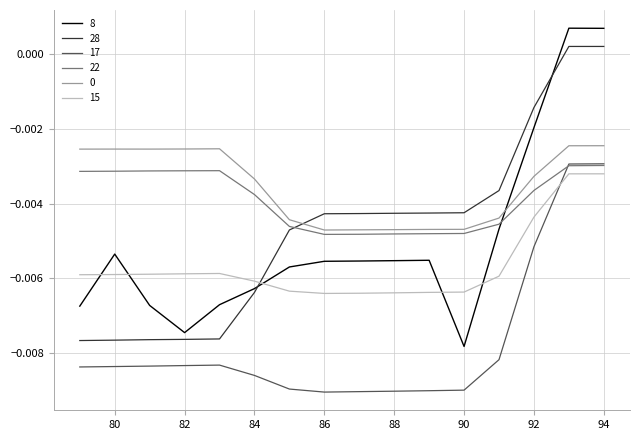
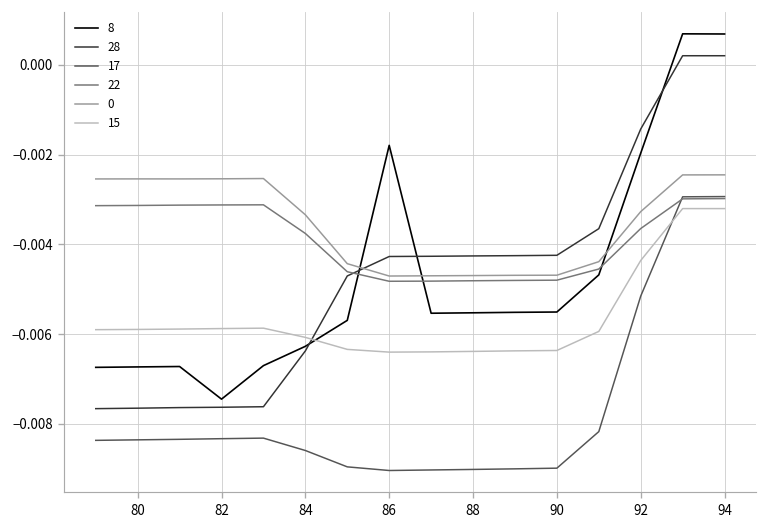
8, 80: -0.0053 -> -0.0067
8, 86: -0.0055 -> -0.0018
8, 90: -0.0078 -> -0.0055
